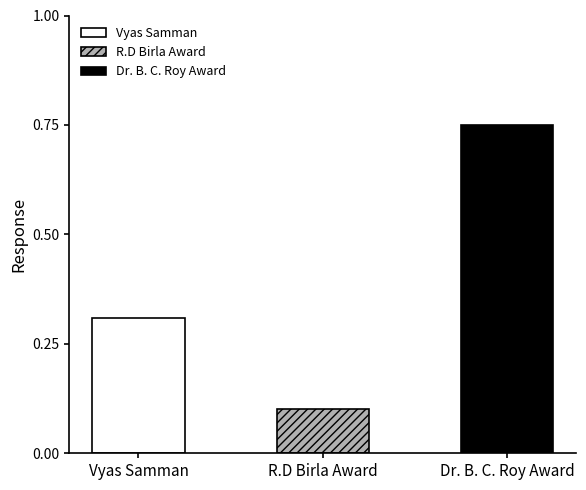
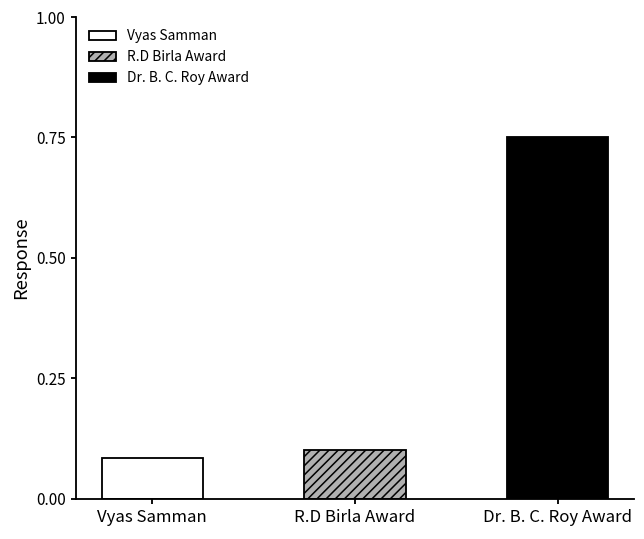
Vyas Samman: 0.31 -> 0.08
